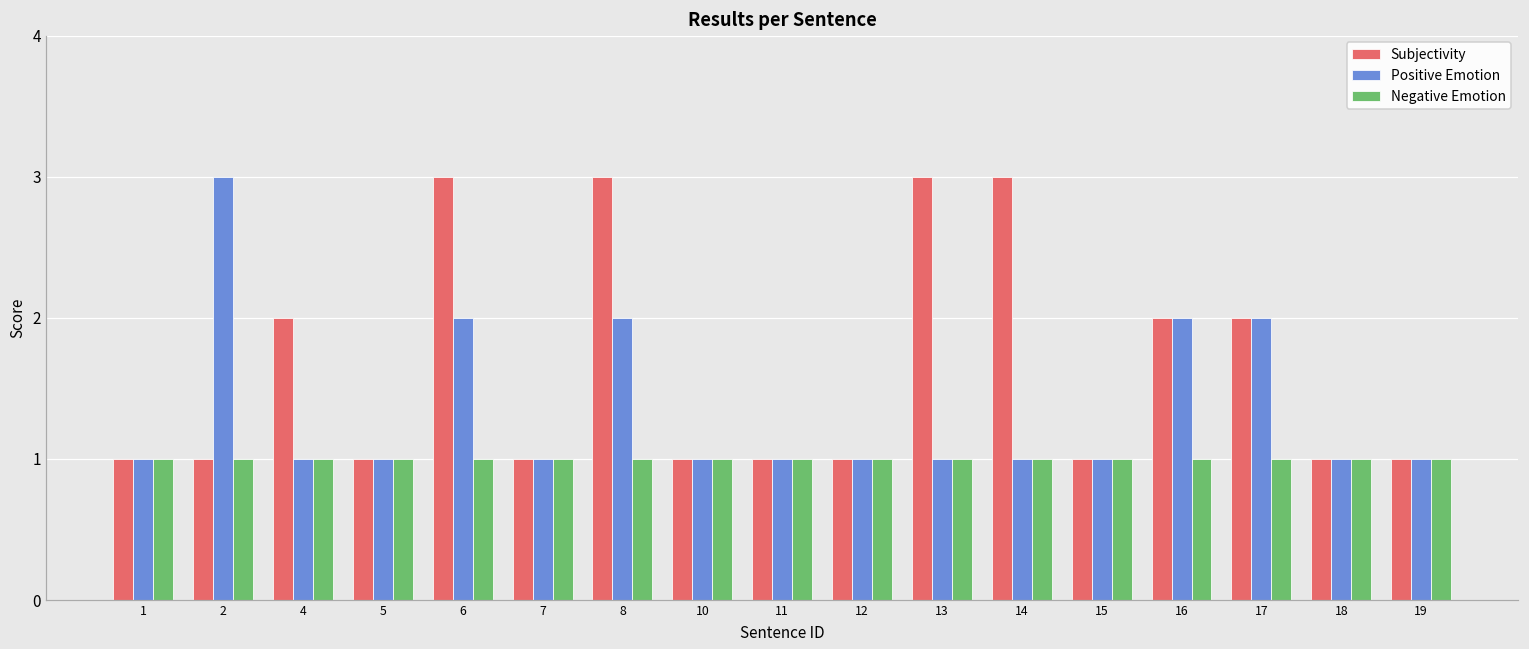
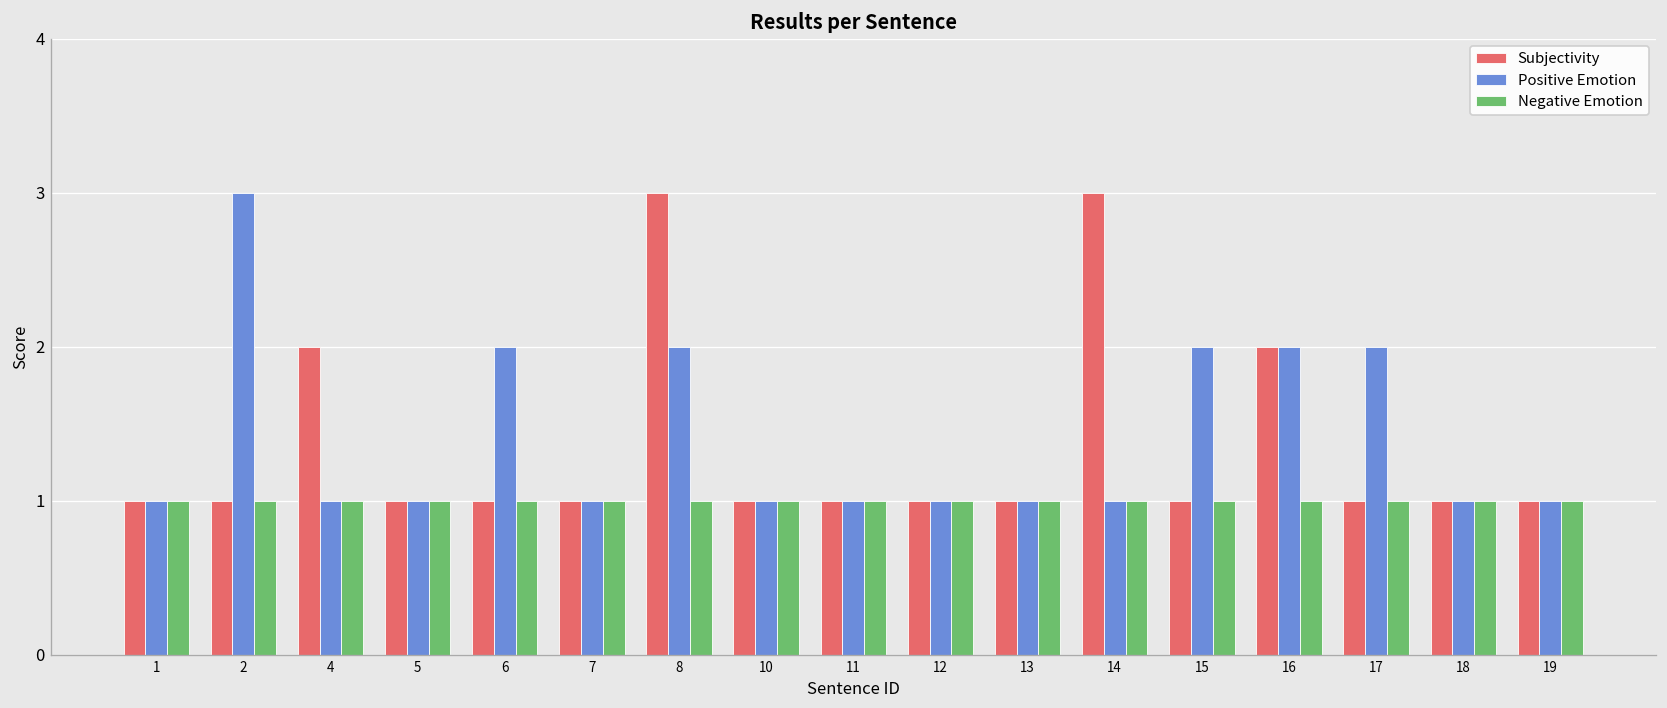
Subjectivity, 6: 3 -> 1
Subjectivity, 13: 3 -> 1
Positive Emotion, 15: 1 -> 2
Subjectivity, 17: 2 -> 1
